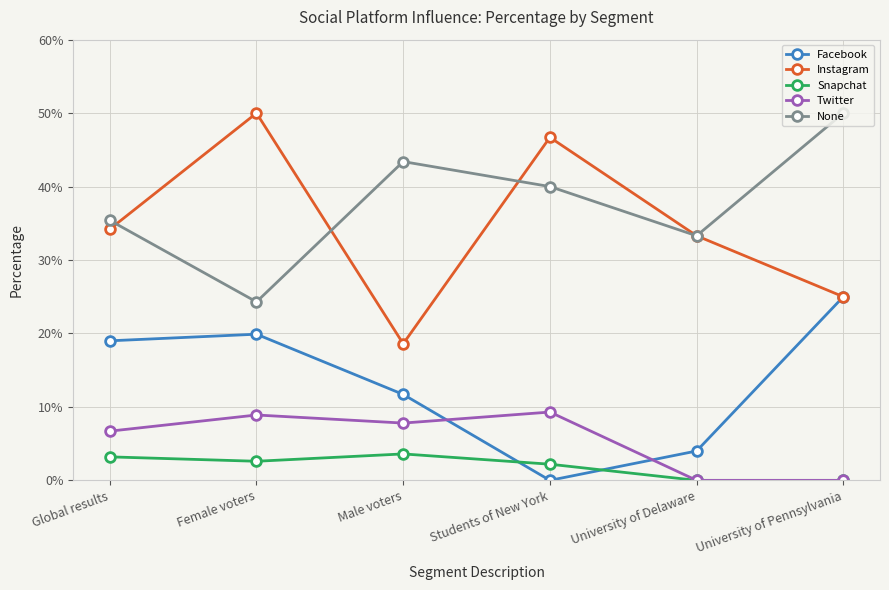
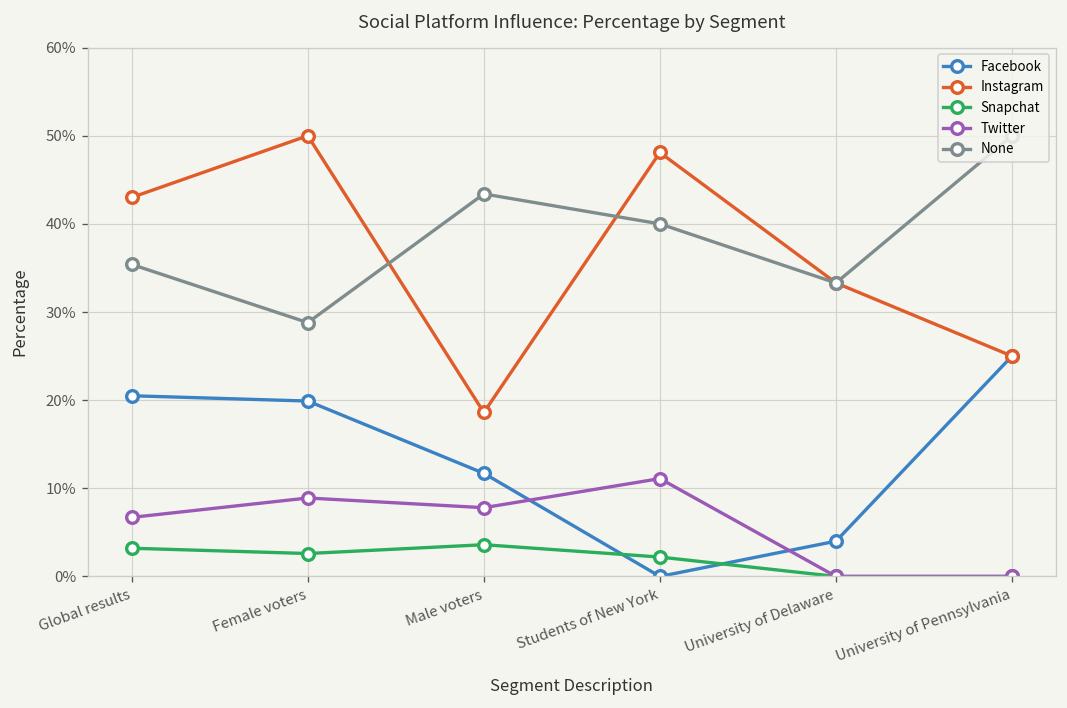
Facebook, Global results: 19% -> 21%
Instagram, Global results: 34% -> 43%
None, Female voters: 24% -> 29%
Instagram, Students of New York: 47% -> 48%
Twitter, Students of New York: 9% -> 11%
